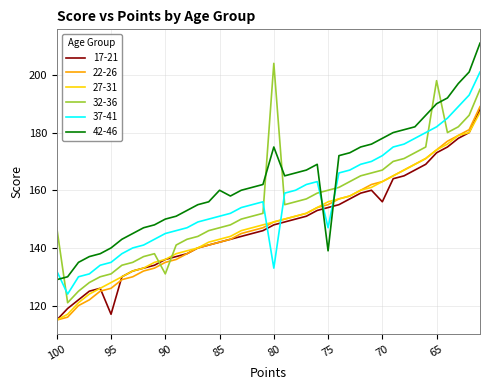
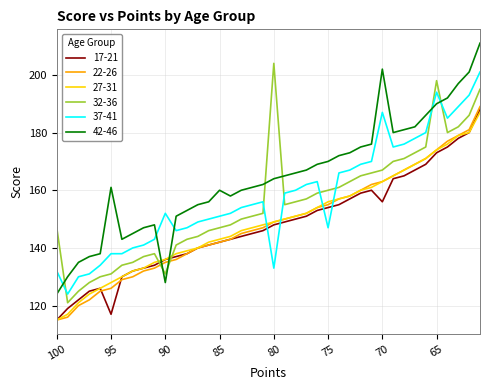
42-46, 100: 129 -> 124
37-41, 95: 135 -> 138
42-46, 95: 140 -> 161
37-41, 90: 145 -> 152
42-46, 90: 150 -> 128
42-46, 80: 175 -> 164
42-46, 75: 139 -> 170
37-41, 70: 172 -> 187
42-46, 70: 178 -> 202
37-41, 65: 182 -> 194
